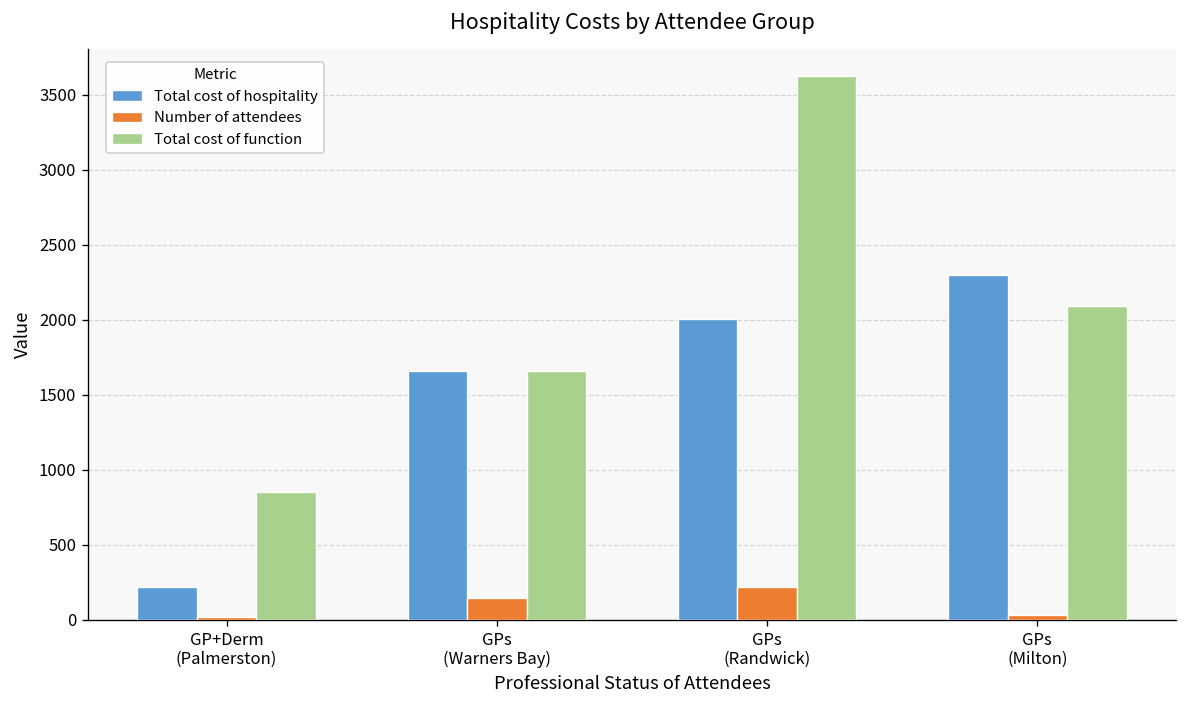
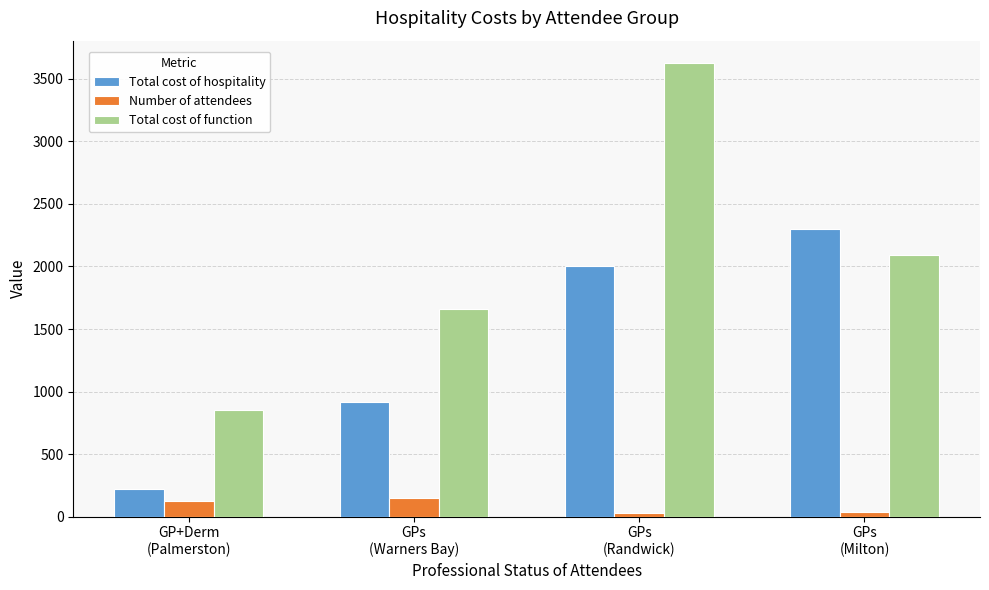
Number of attendees, GP+Derm (Palmerston): 20 -> 130
Total cost of hospitality, GPs (Warners Bay): 1660 -> 920
Number of attendees, GPs (Randwick): 220 -> 30
